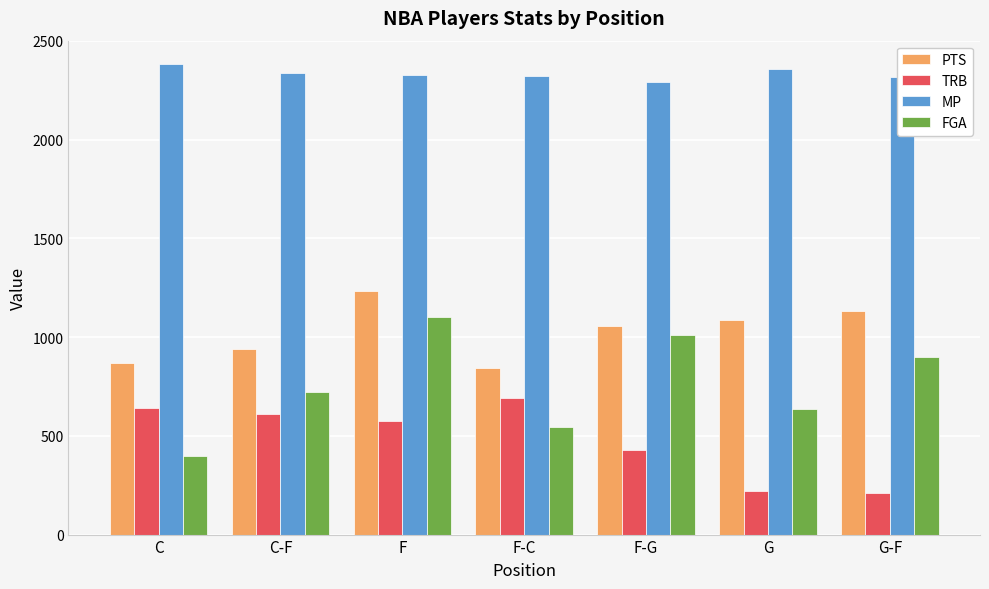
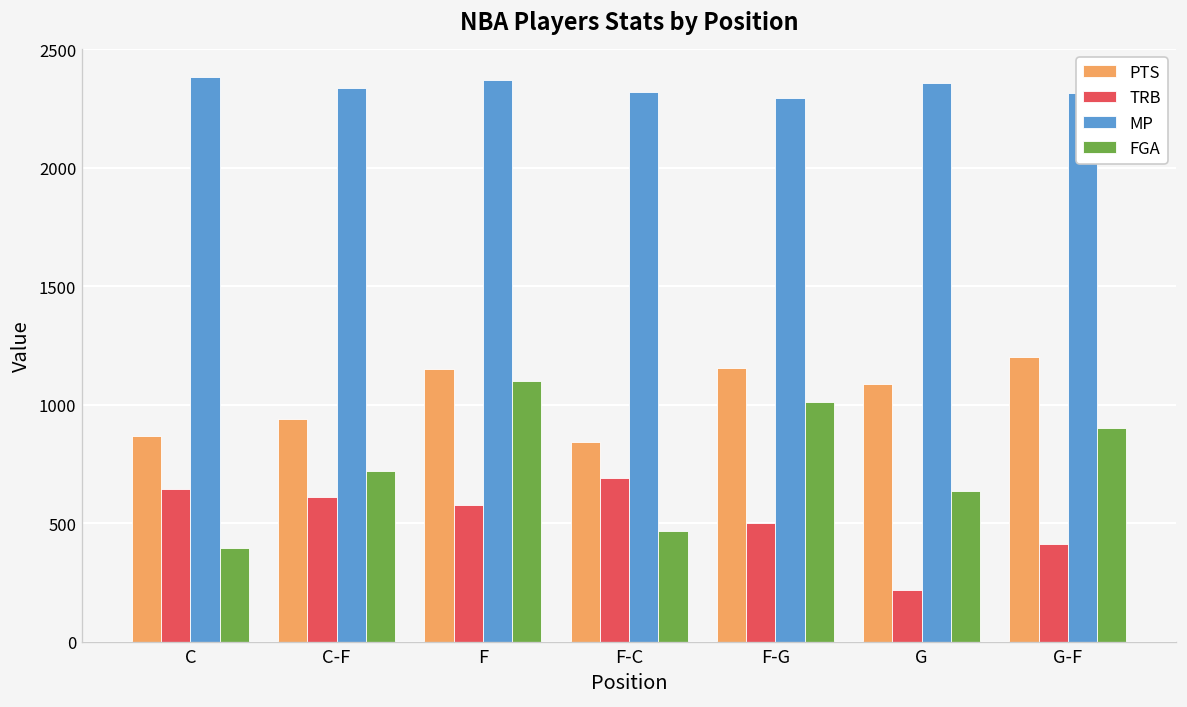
PTS, F: 1230 -> 1150
MP, F: 2330 -> 2370
FGA, F-C: 550 -> 470
PTS, F-G: 1060 -> 1160
TRB, F-G: 430 -> 500
PTS, G-F: 1130 -> 1200
TRB, G-F: 210 -> 410
